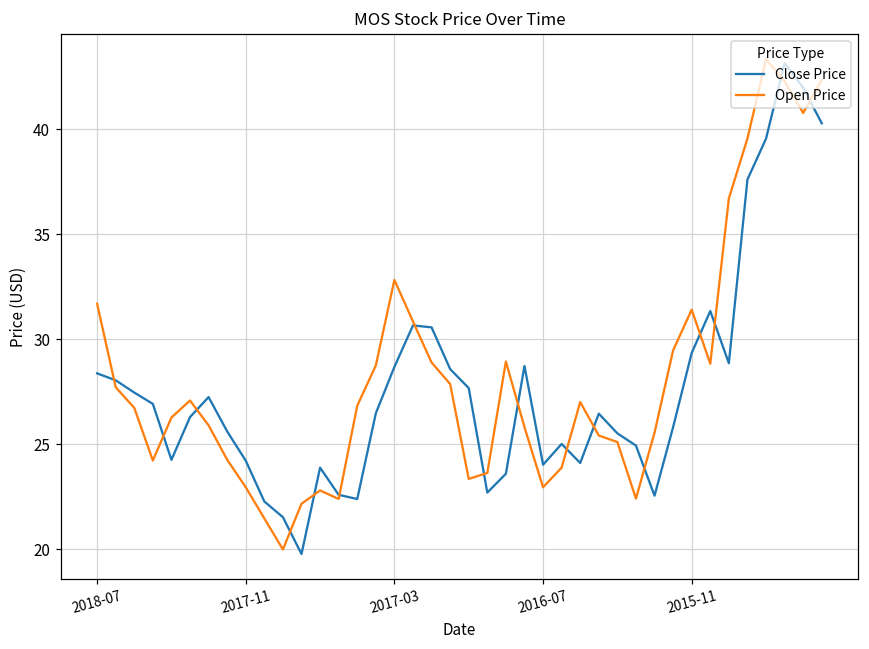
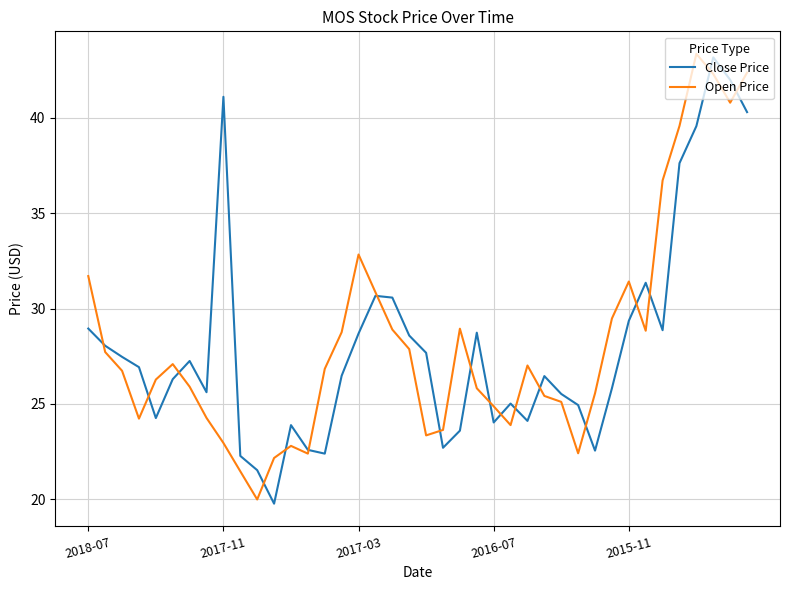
Close Price, 2018-07: 28.4 -> 29.0
Close Price, 2017-11: 24.2 -> 41.1
Open Price, 2016-07: 23.0 -> 24.9
